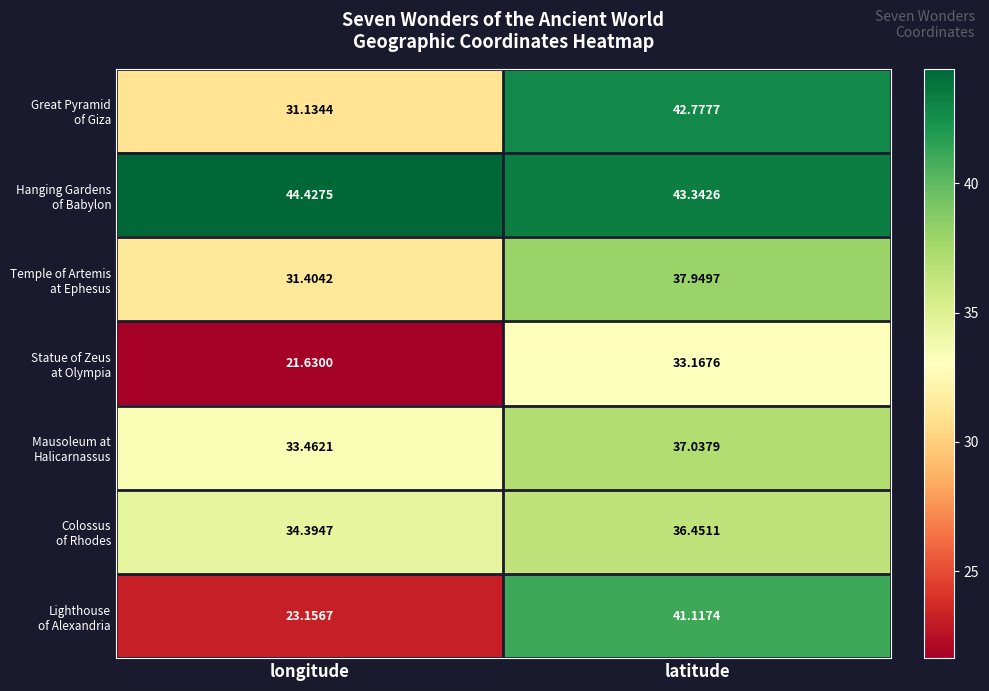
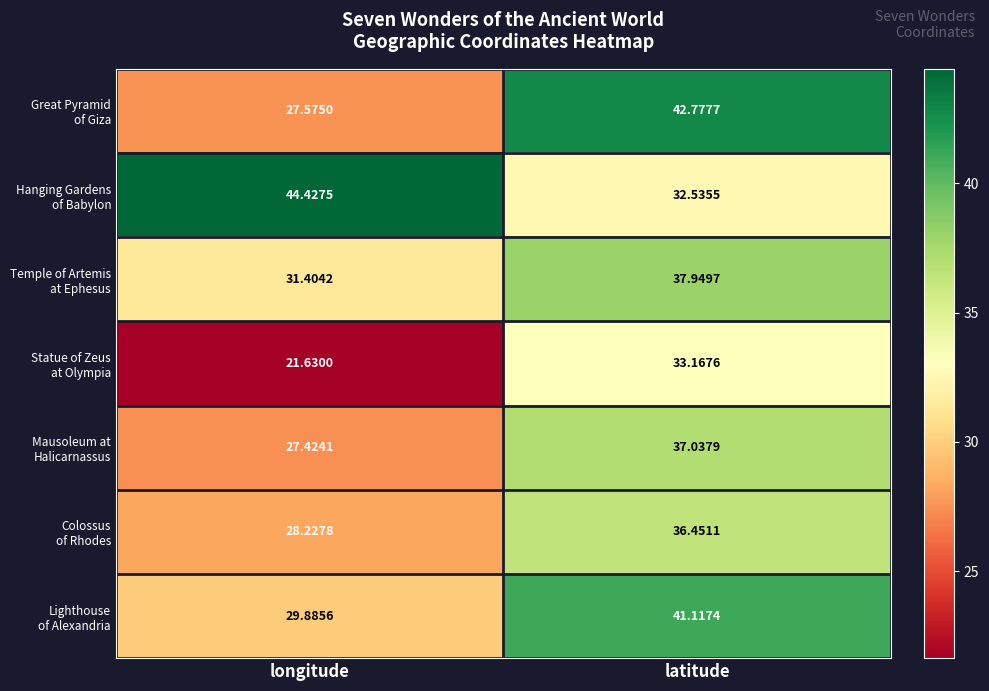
Great Pyramid of Giza, longitude: 31.1344 -> 27.5750
Hanging Gardens of Babylon, latitude: 43.3426 -> 32.5355
Mausoleum at Halicarnassus, longitude: 33.4621 -> 27.4241
Colossus of Rhodes, longitude: 34.3947 -> 28.2278
Lighthouse of Alexandria, longitude: 23.1567 -> 29.8856
